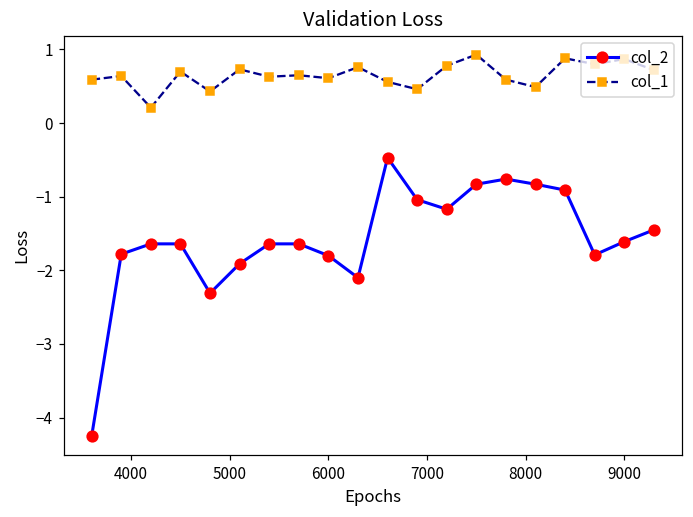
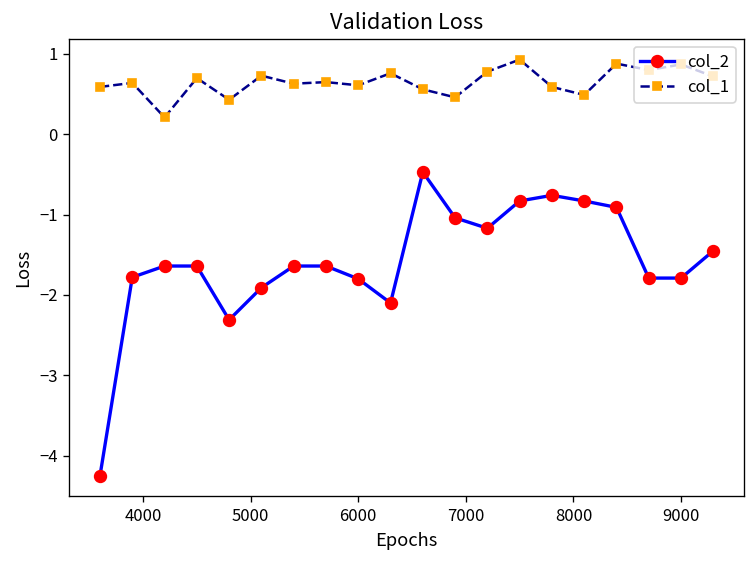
col_2, 9000: -1.6 -> -1.8
